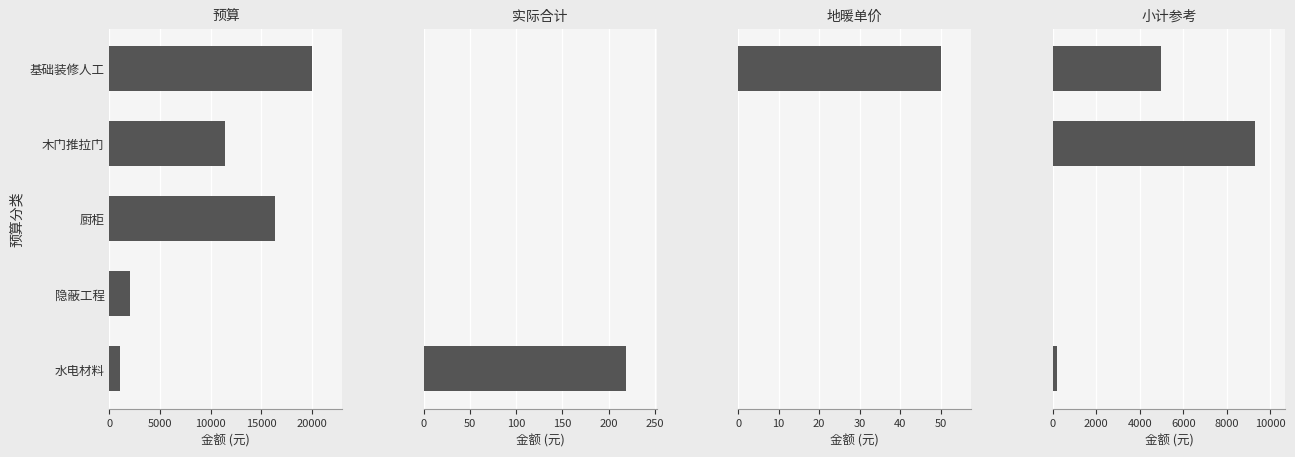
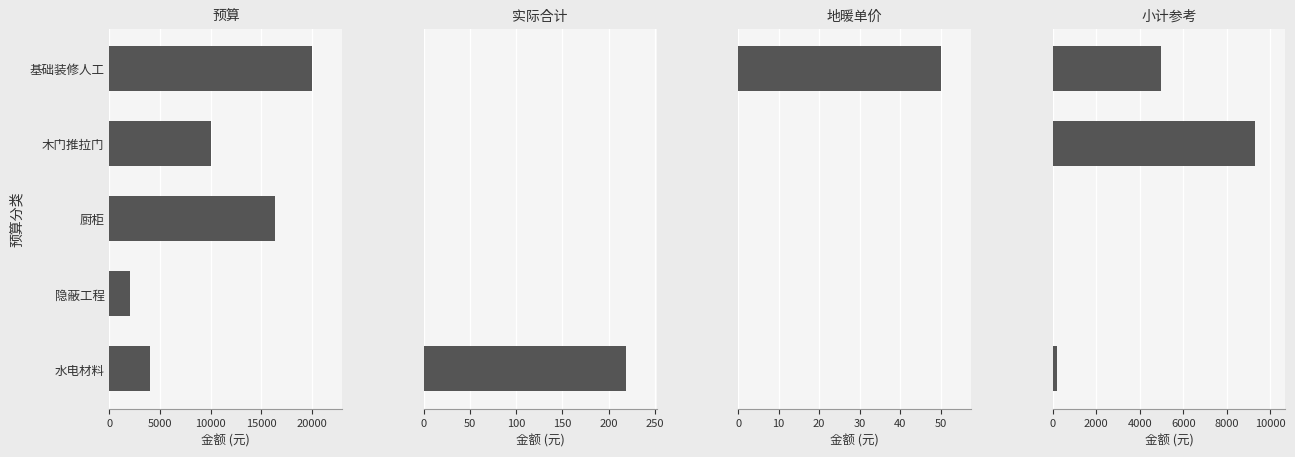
预算, 木门推拉门: 11400 -> 10000
预算, 水电材料: 1000 -> 4000
